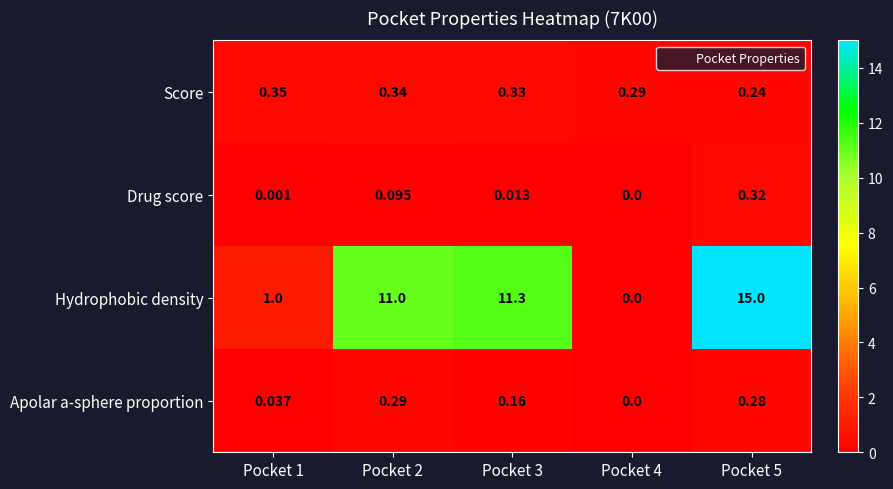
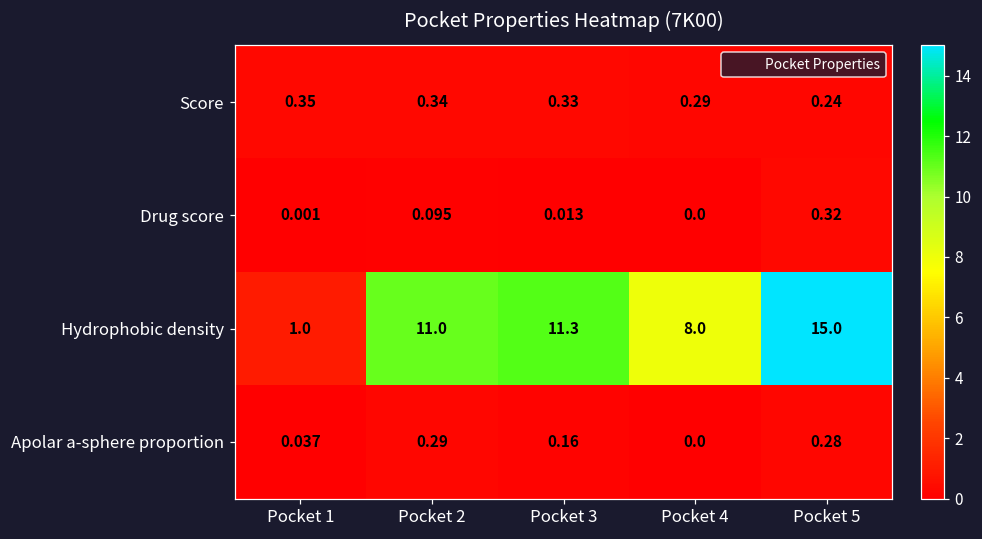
Hydrophobic density, Pocket 4: 0.0 -> 8.0
